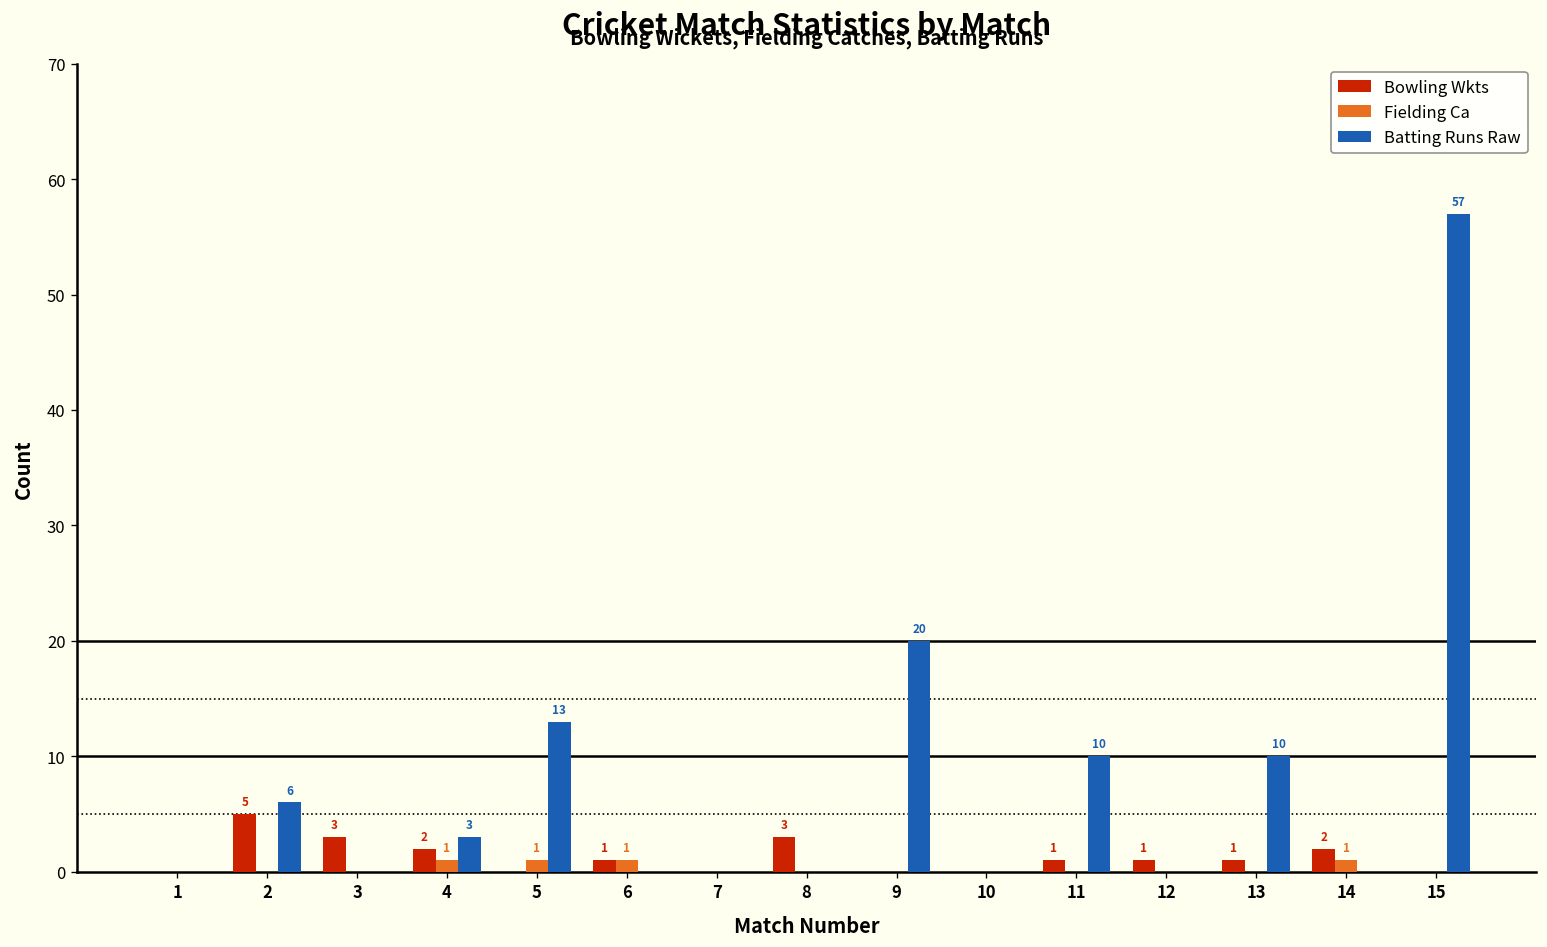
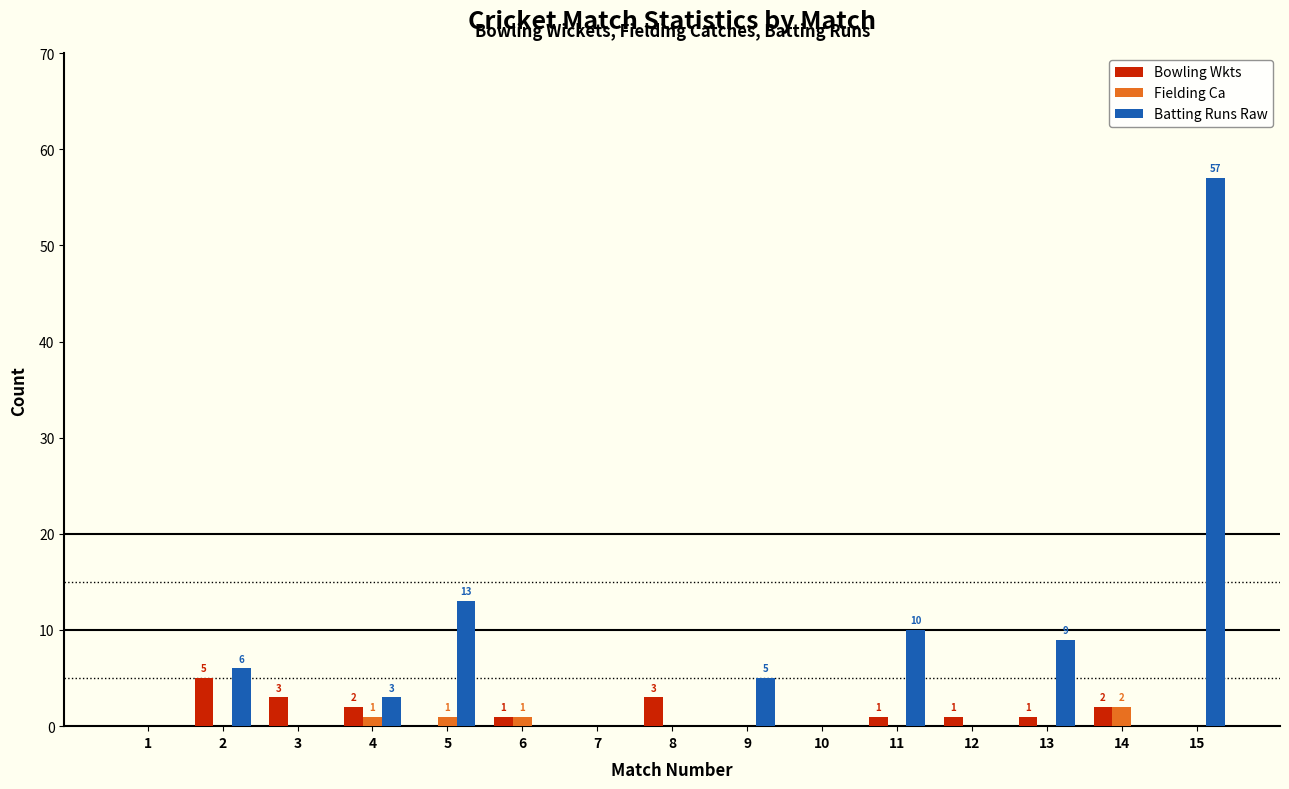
Batting Runs Raw, 9: 20 -> 5
Batting Runs Raw, 13: 10 -> 9
Fielding Ca, 14: 1 -> 2
